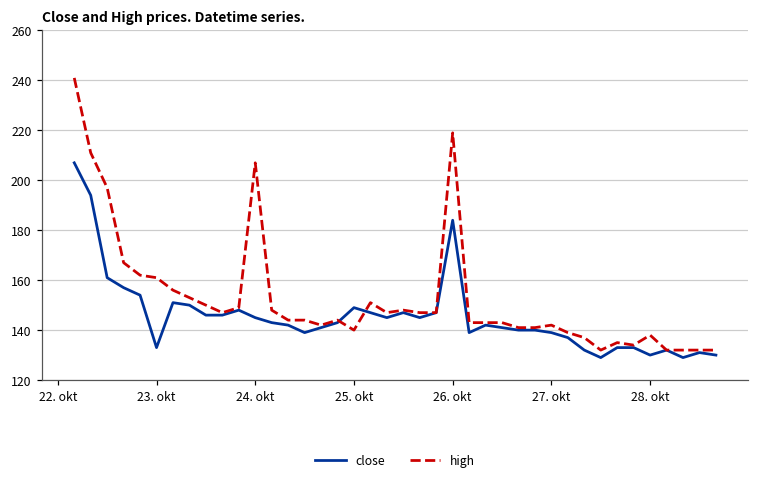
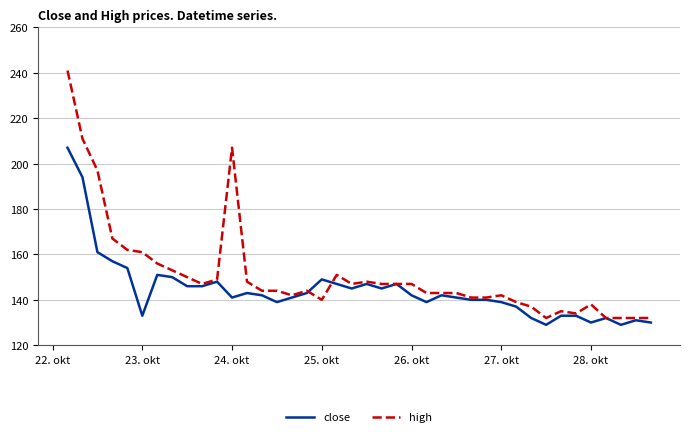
close, 24. okt: 145 -> 141
close, 26. okt: 184 -> 142
high, 26. okt: 219 -> 147
